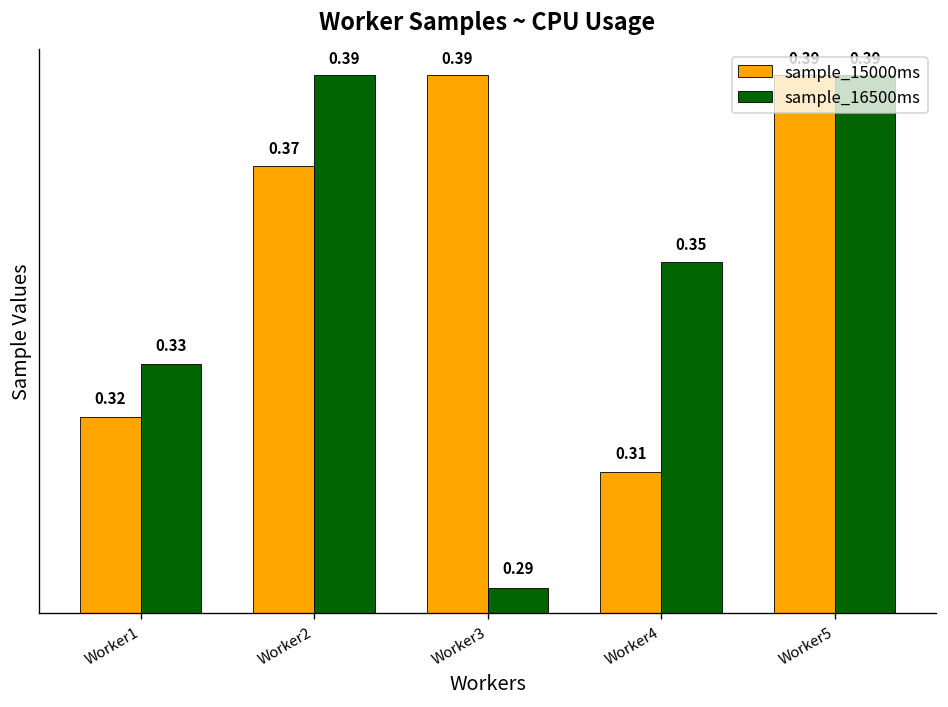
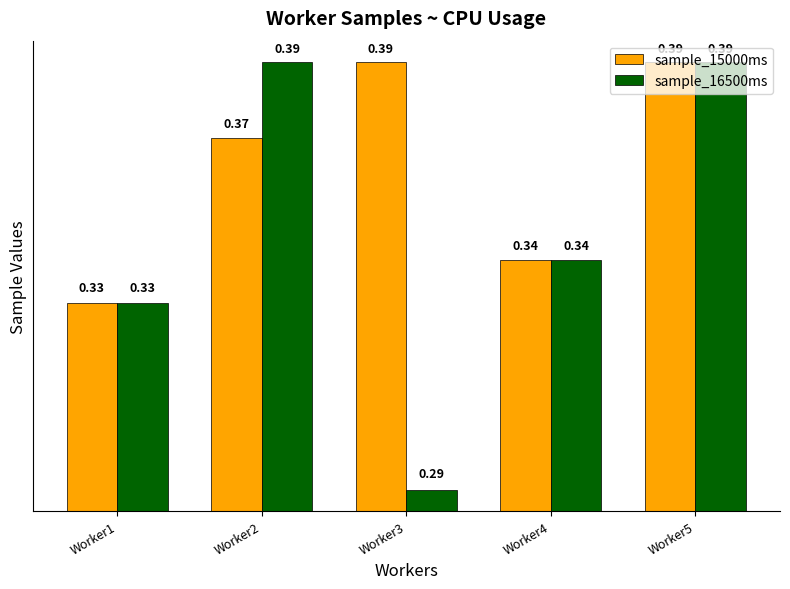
sample_15000ms, Worker1: 0.32 -> 0.33
sample_15000ms, Worker4: 0.31 -> 0.34
sample_16500ms, Worker4: 0.35 -> 0.34
